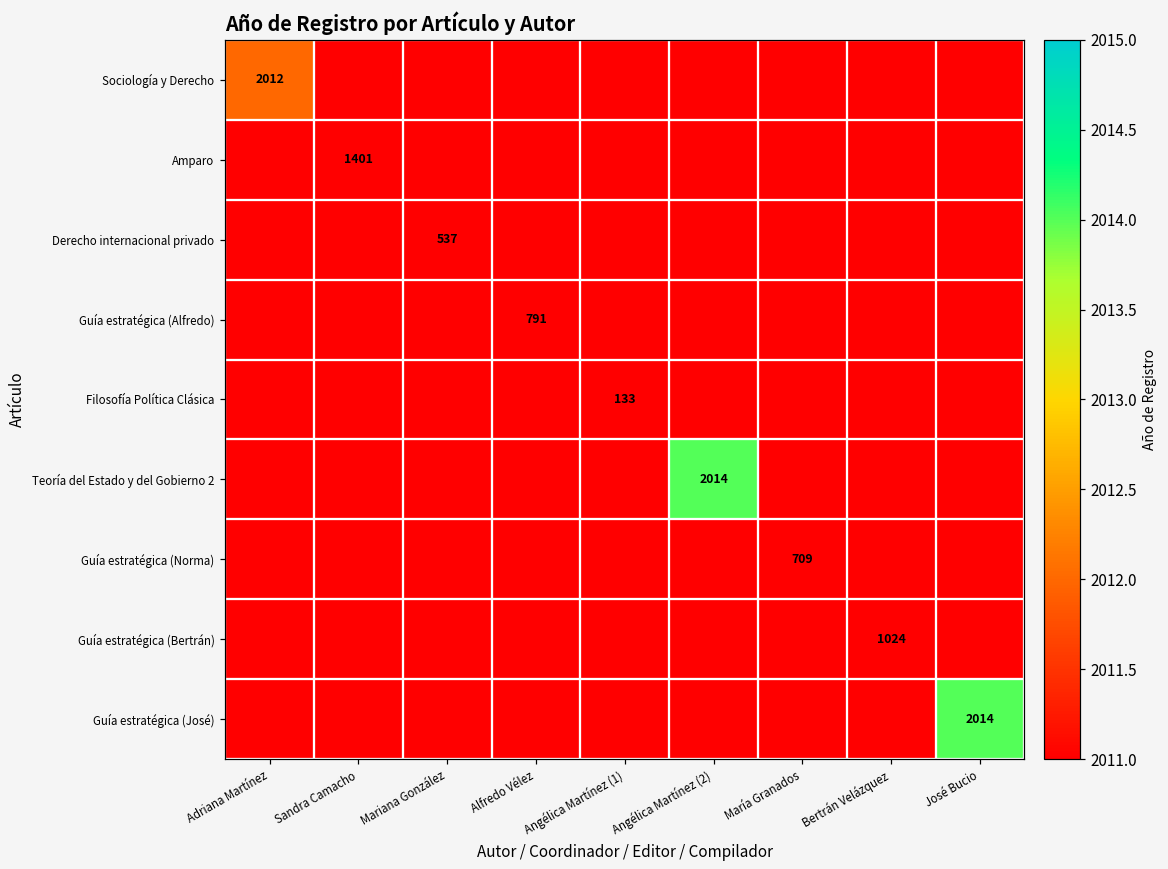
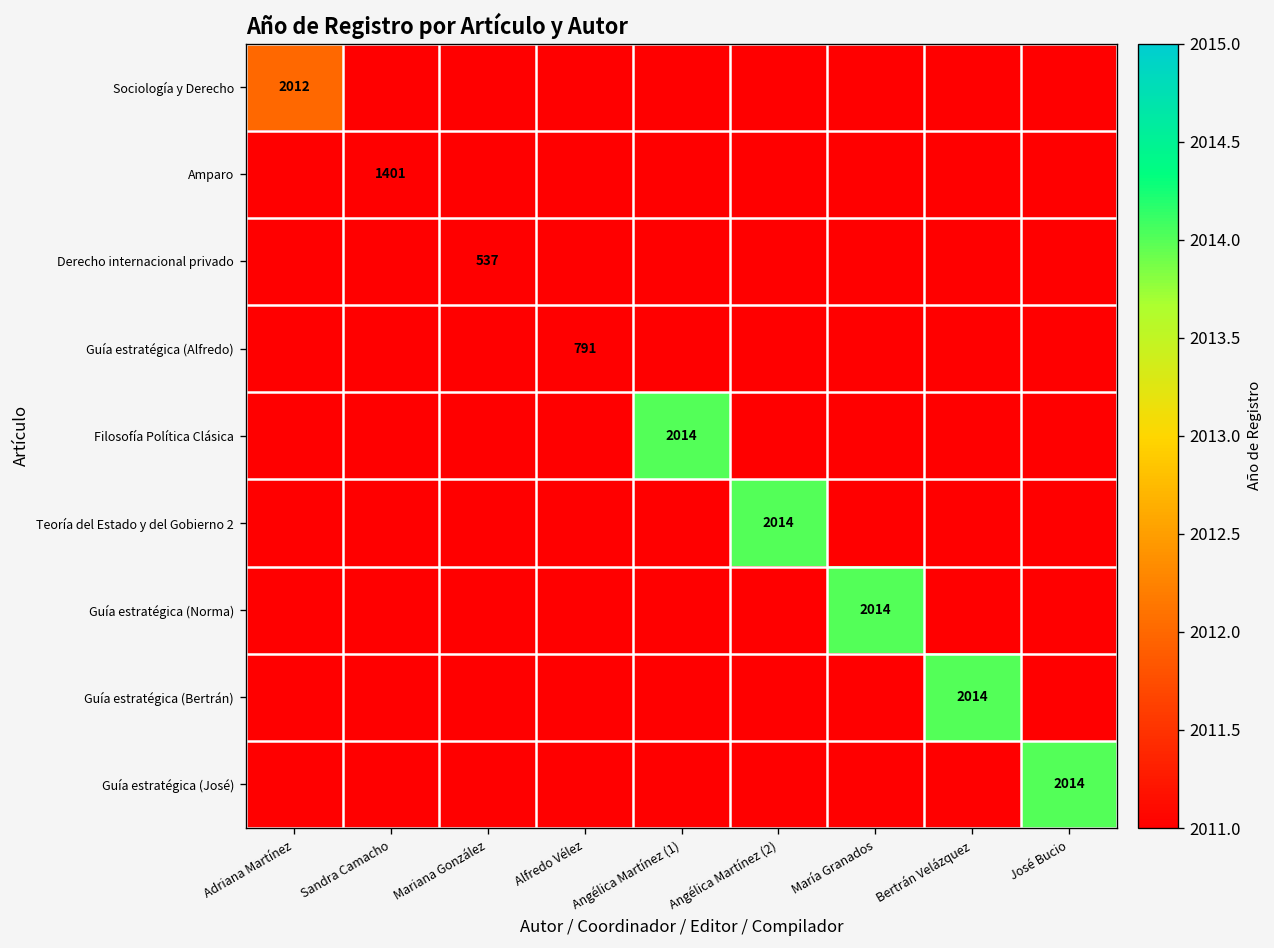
Filosofía Política Clásica, Angélica Martínez (1): 133 -> 2014
Guía estratégica (Norma), María Granados: 709 -> 2014
Guía estratégica (Bertrán), Bertrán Velázquez: 1024 -> 2014
